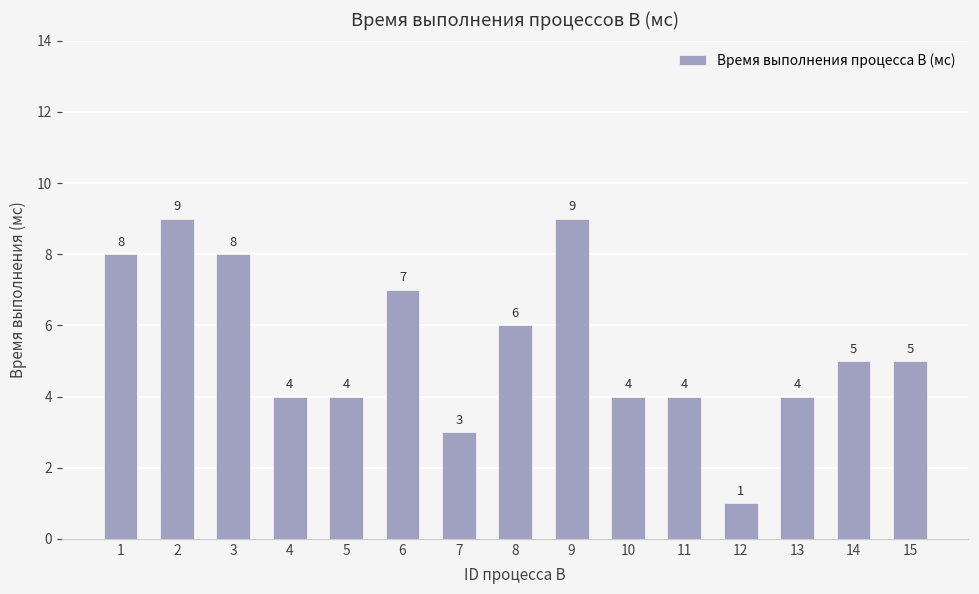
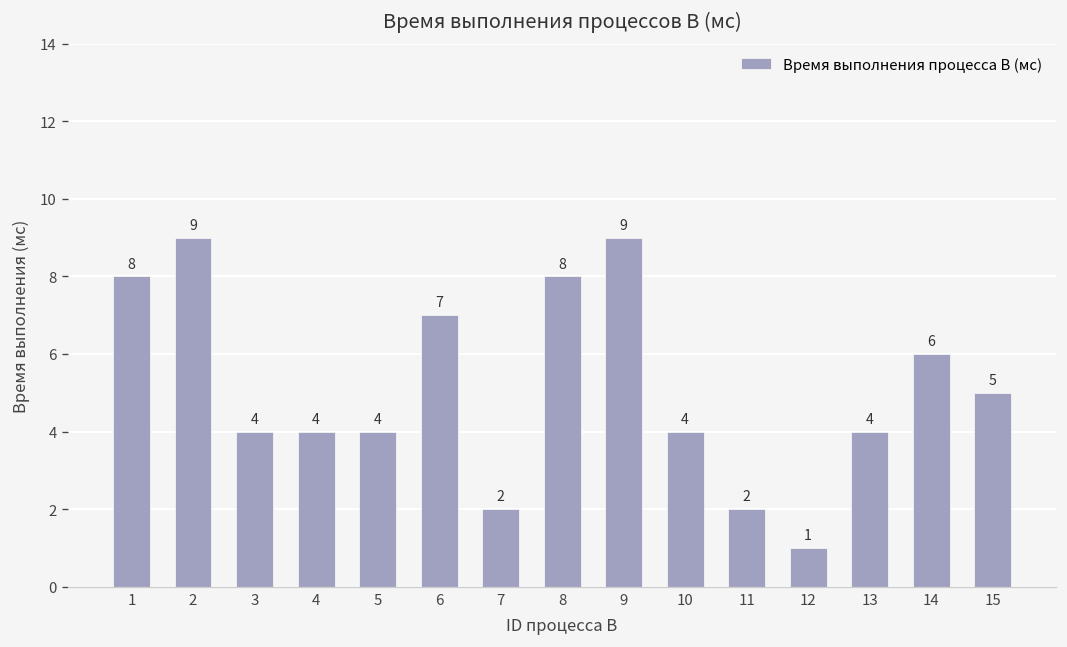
3: 8 -> 4
7: 3 -> 2
8: 6 -> 8
11: 4 -> 2
14: 5 -> 6
